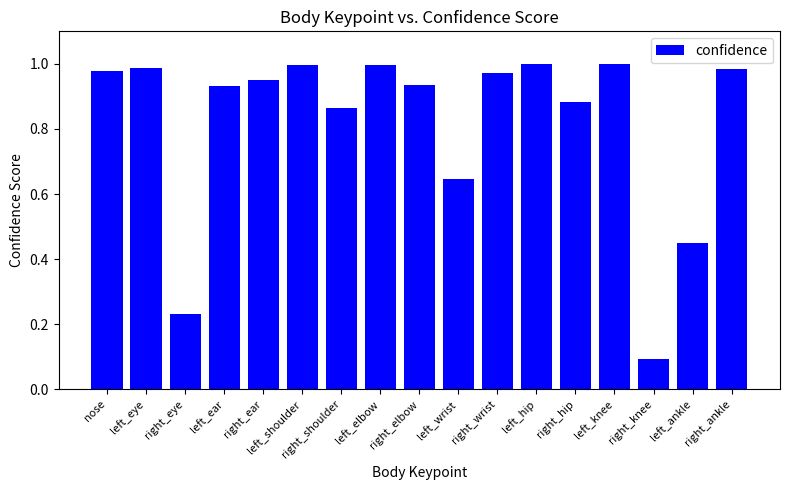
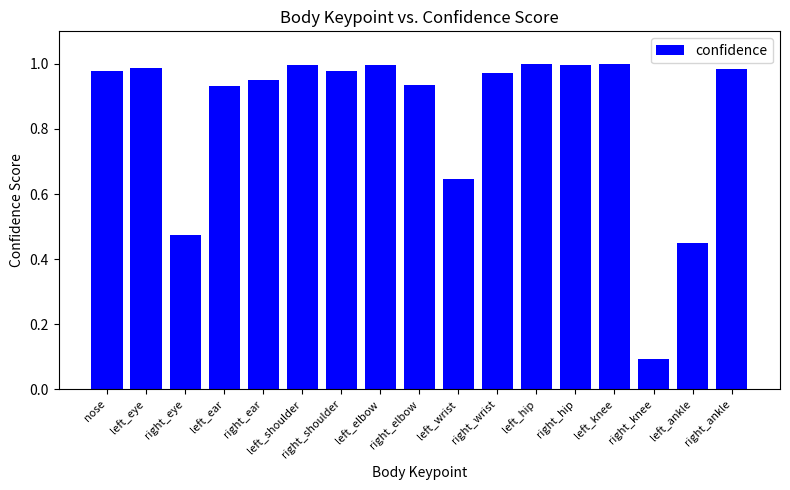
right_eye: 0.23 -> 0.48
right_shoulder: 0.86 -> 0.98
right_hip: 0.88 -> 1.00
